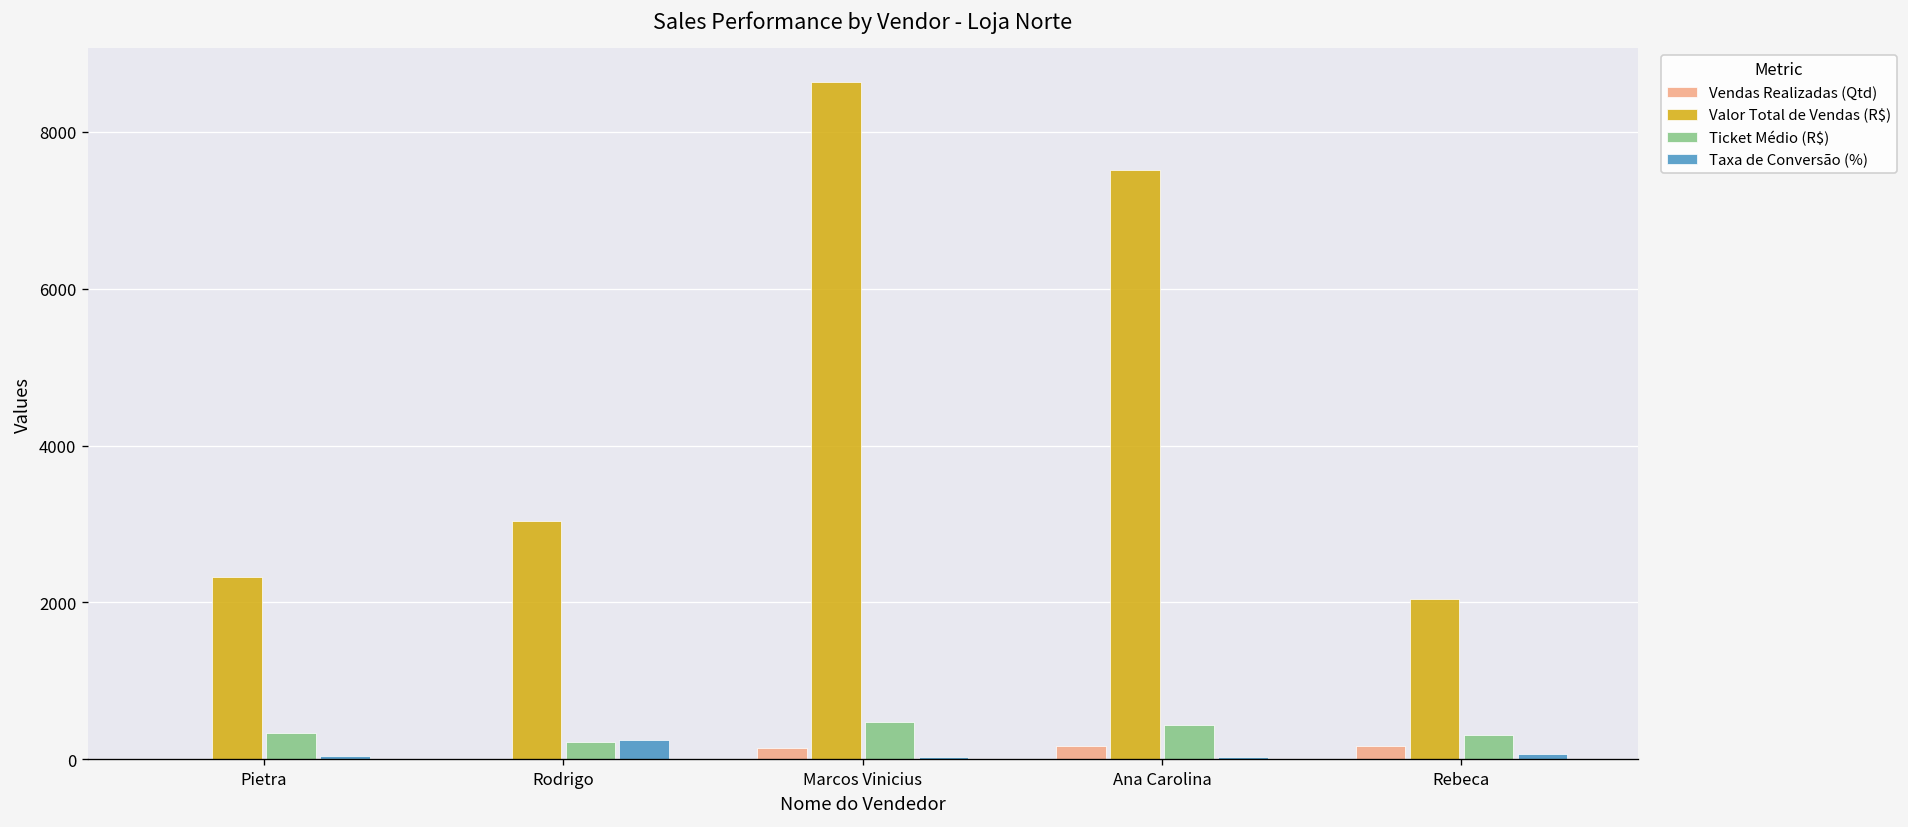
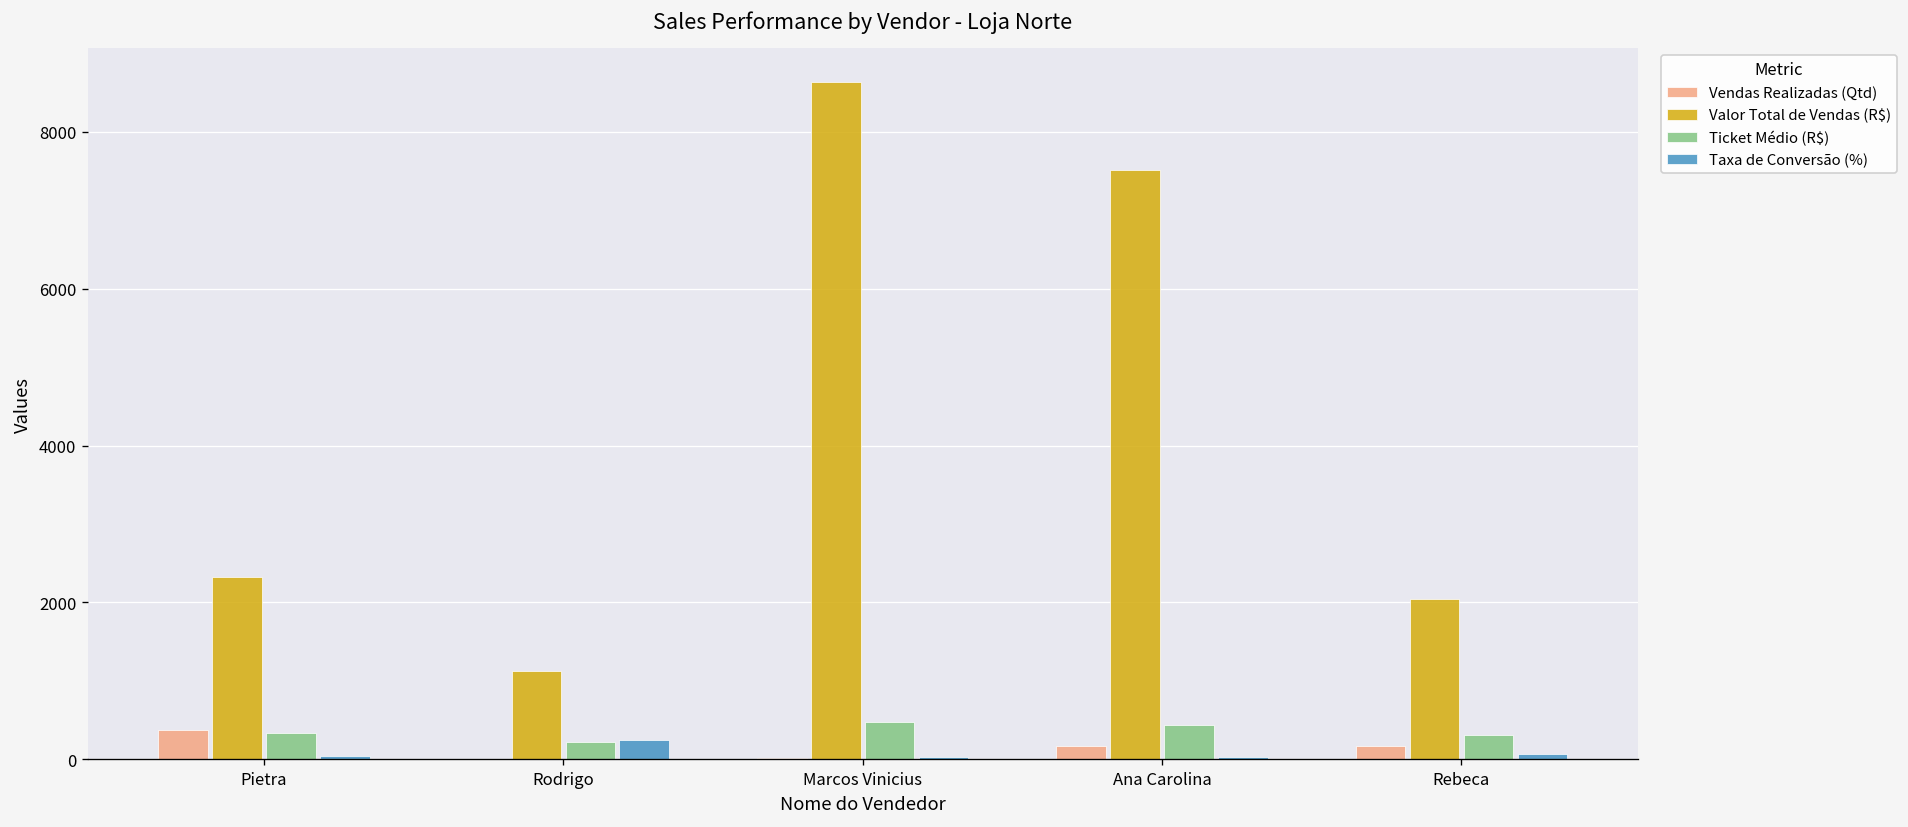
Vendas Realizadas (Qtd), Pietra: 0 -> 400
Valor Total de Vendas (R$), Rodrigo: 3000 -> 1100
Vendas Realizadas (Qtd), Marcos Vinicius: 100 -> 0
